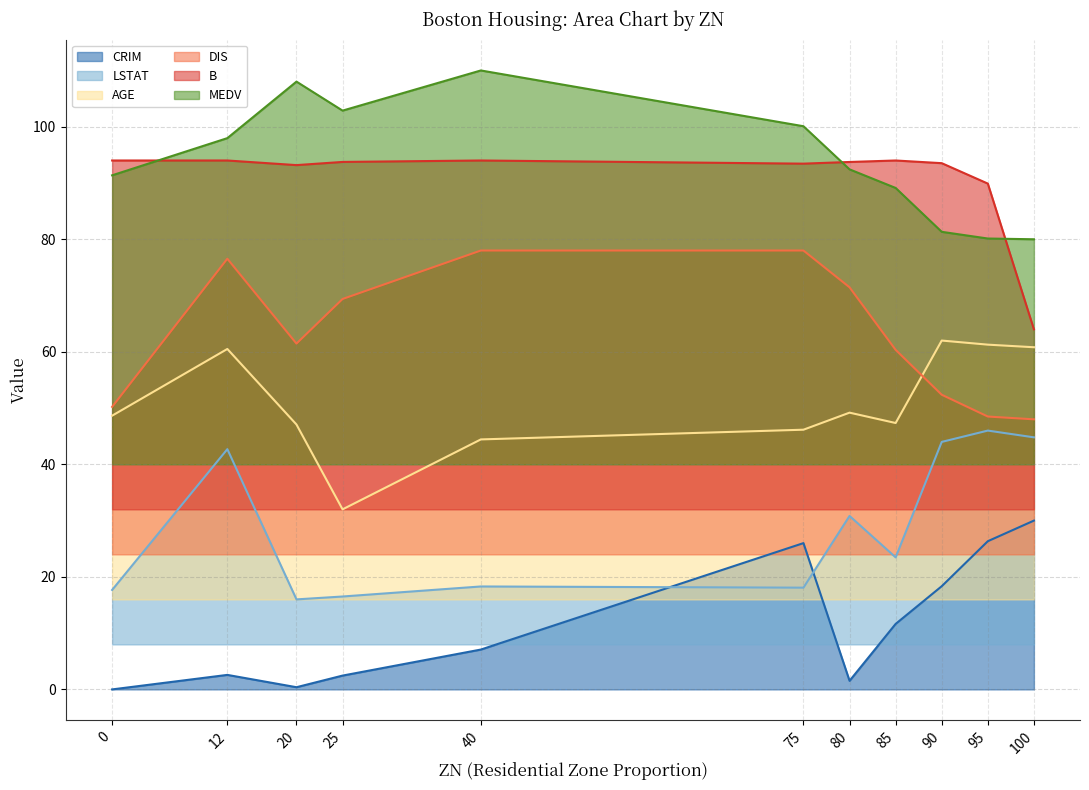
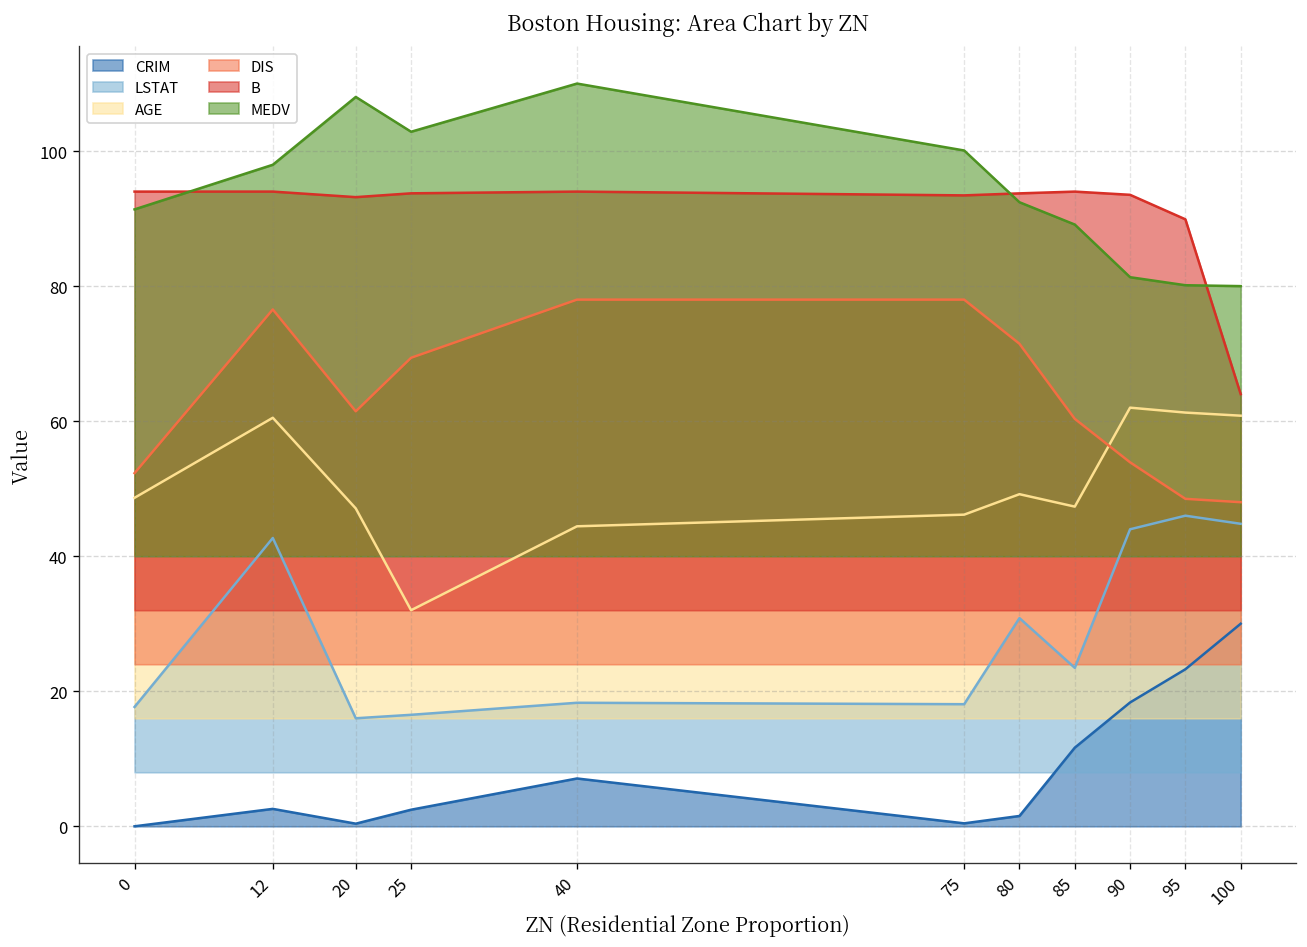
DIS, 0: 50 -> 52
CRIM, 75: 26 -> 0
DIS, 90: 52 -> 54
CRIM, 95: 26 -> 23
